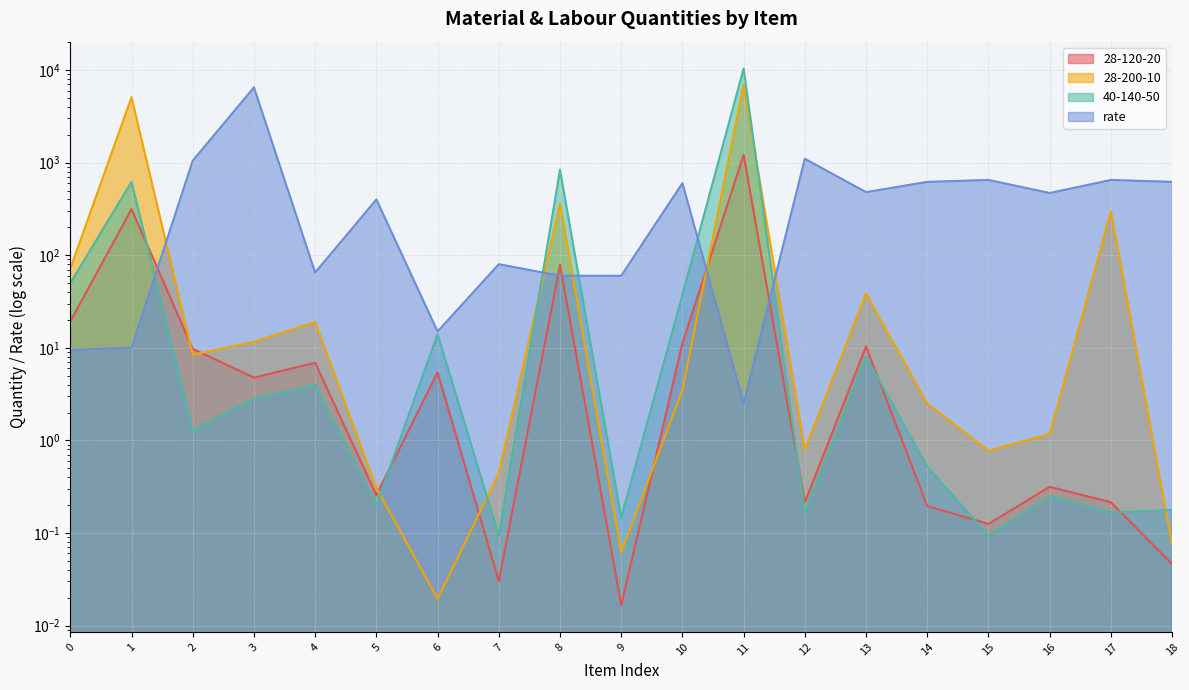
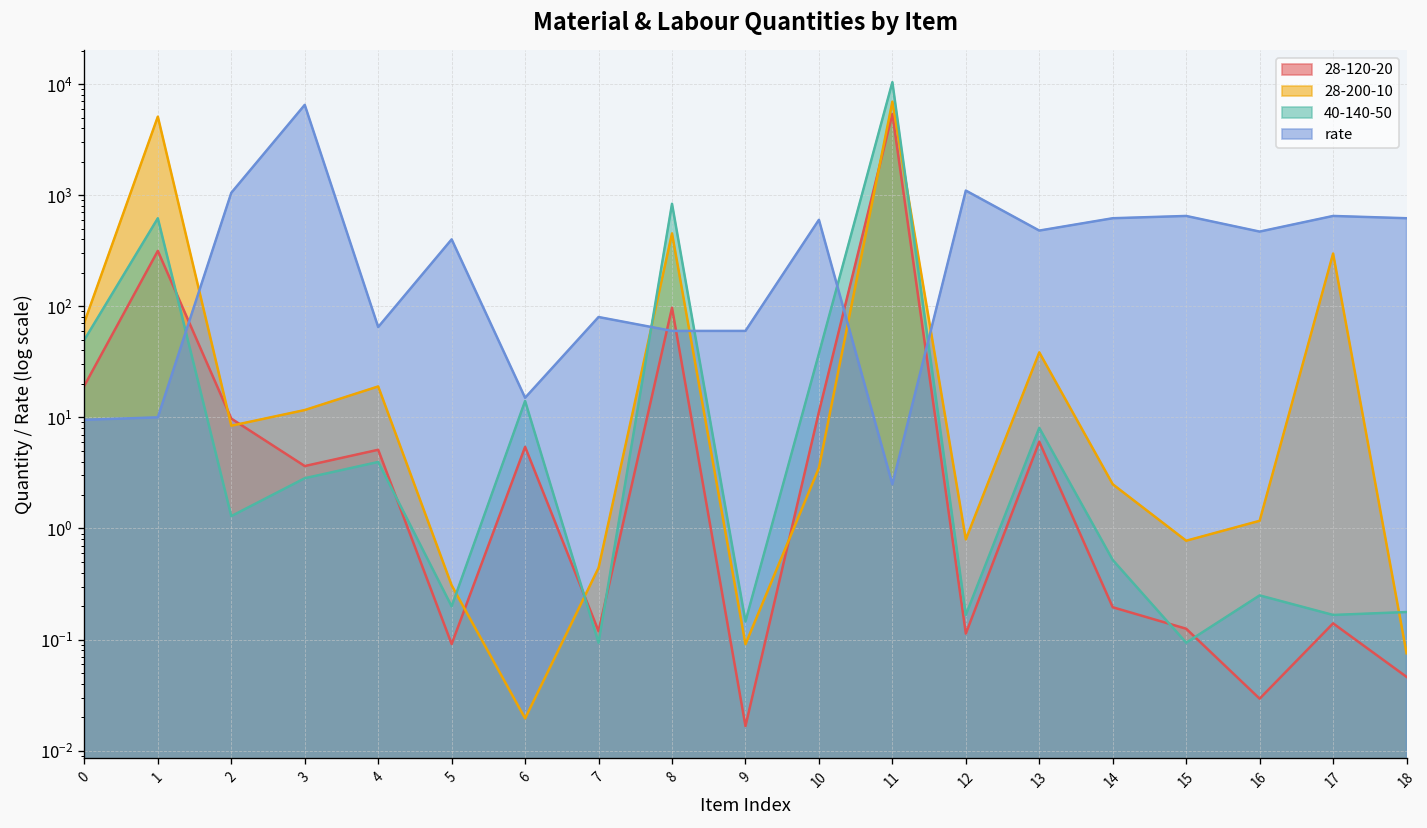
28-120-20, 3: 5 -> 3.6
28-120-20, 4: 7 -> 5
28-120-20, 5: 0.26 -> 0.09
28-120-20, 7: 0.030 -> 0.12
28-120-20, 8: 80 -> 100
28-200-10, 8: 360 -> 500
28-200-10, 9: 0.06 -> 0.09
28-120-20, 11: 1200 -> 5000
28-120-20, 12: 0.21 -> 0.11
28-120-20, 13: 10 -> 6
28-120-20, 16: 0.32 -> 0.029
28-120-20, 17: 0.21 -> 0.14
